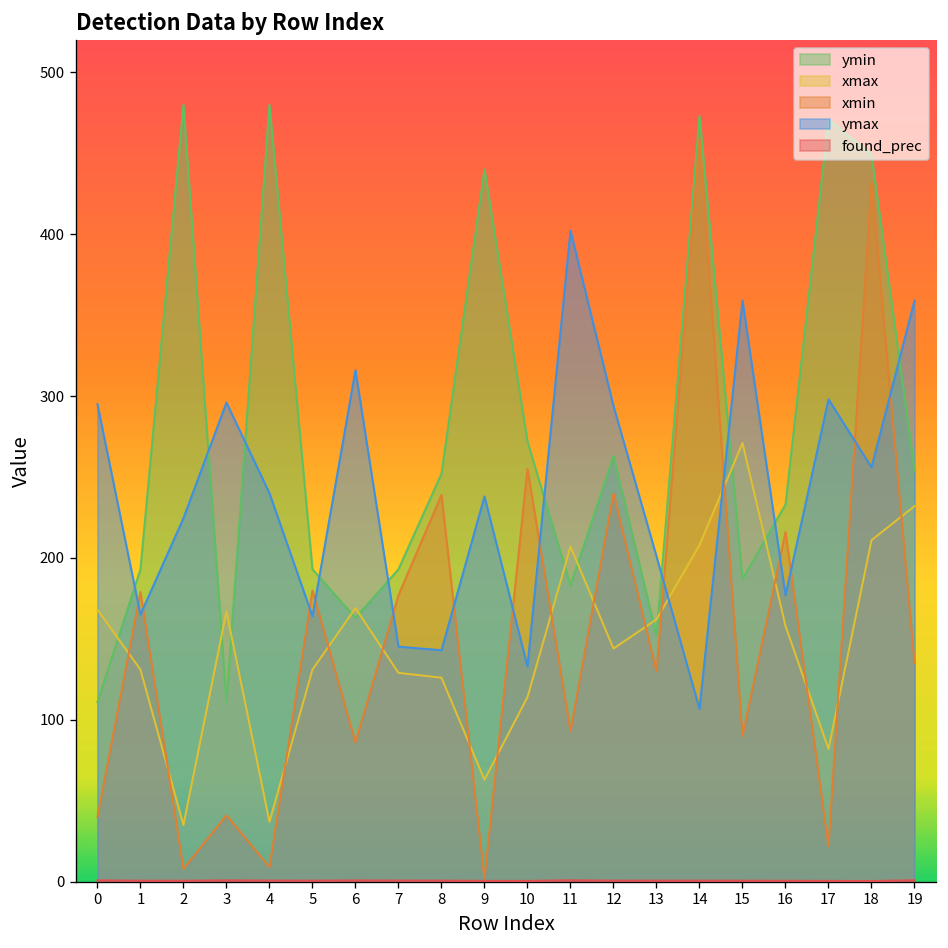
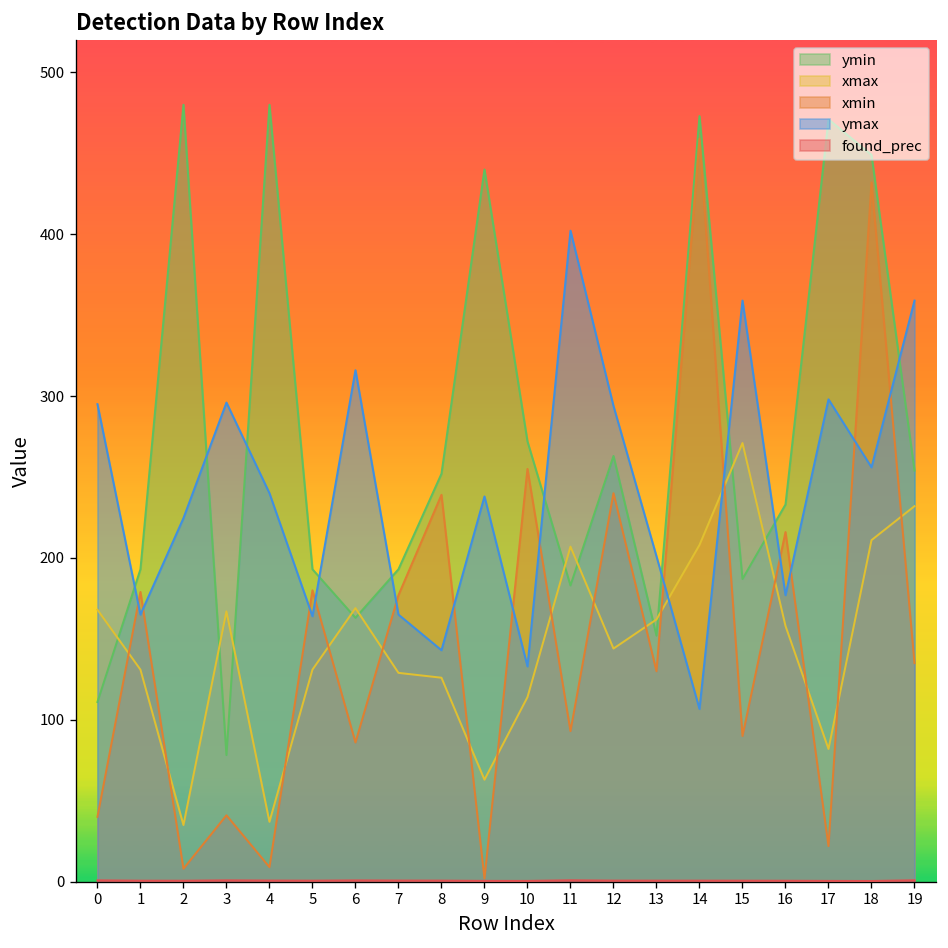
ymin, 3: 111 -> 78
ymax, 7: 145 -> 165
